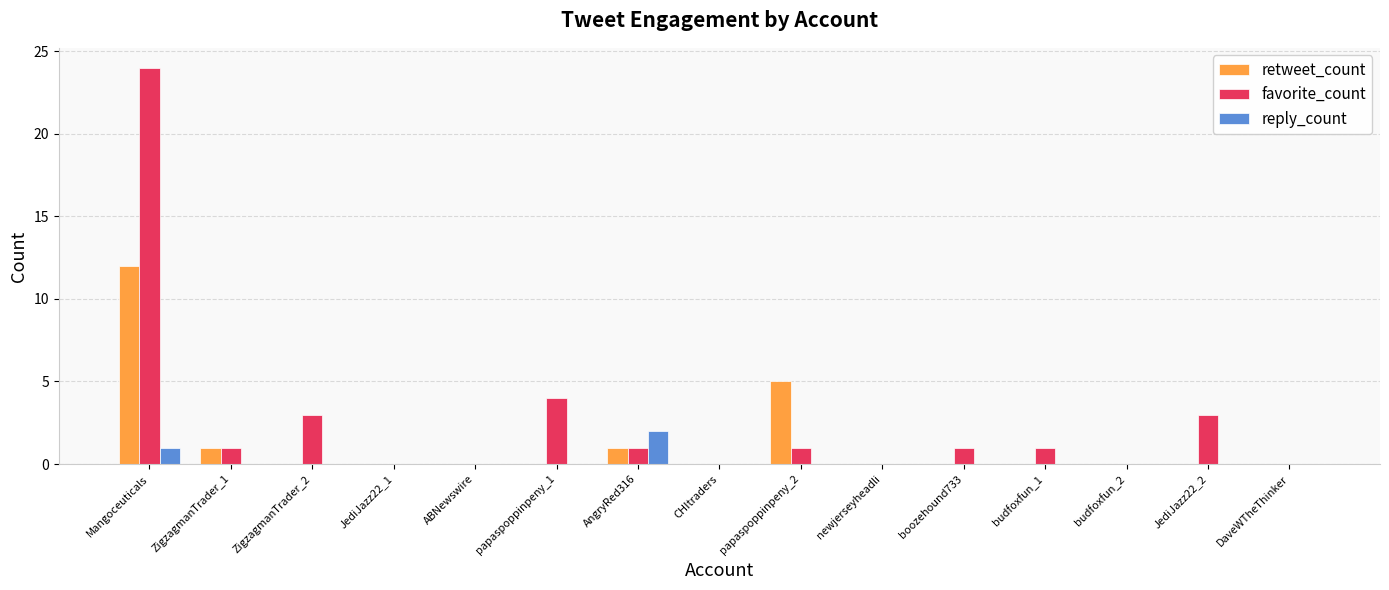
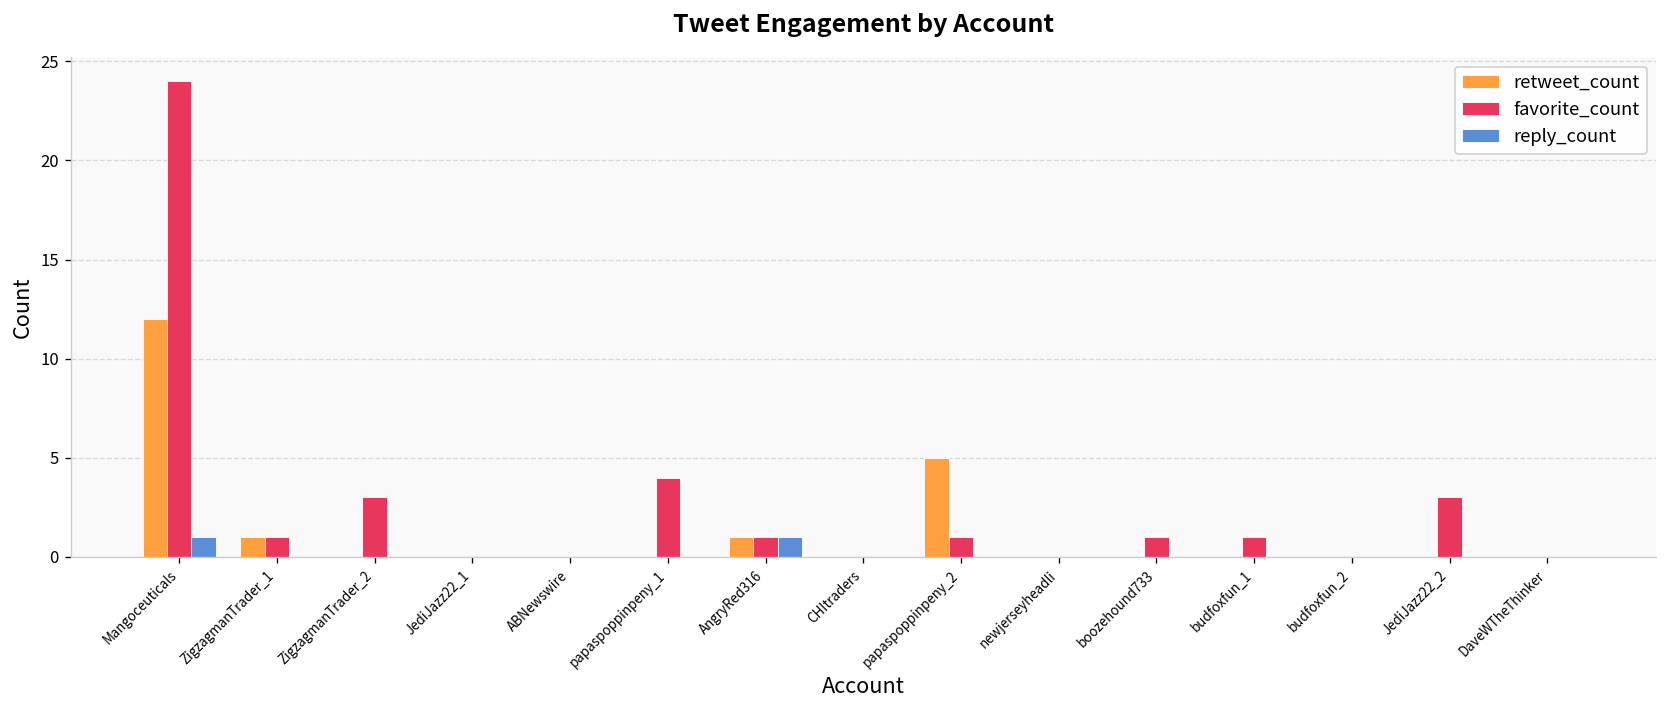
reply_count, AngryRed316: 2 -> 1
